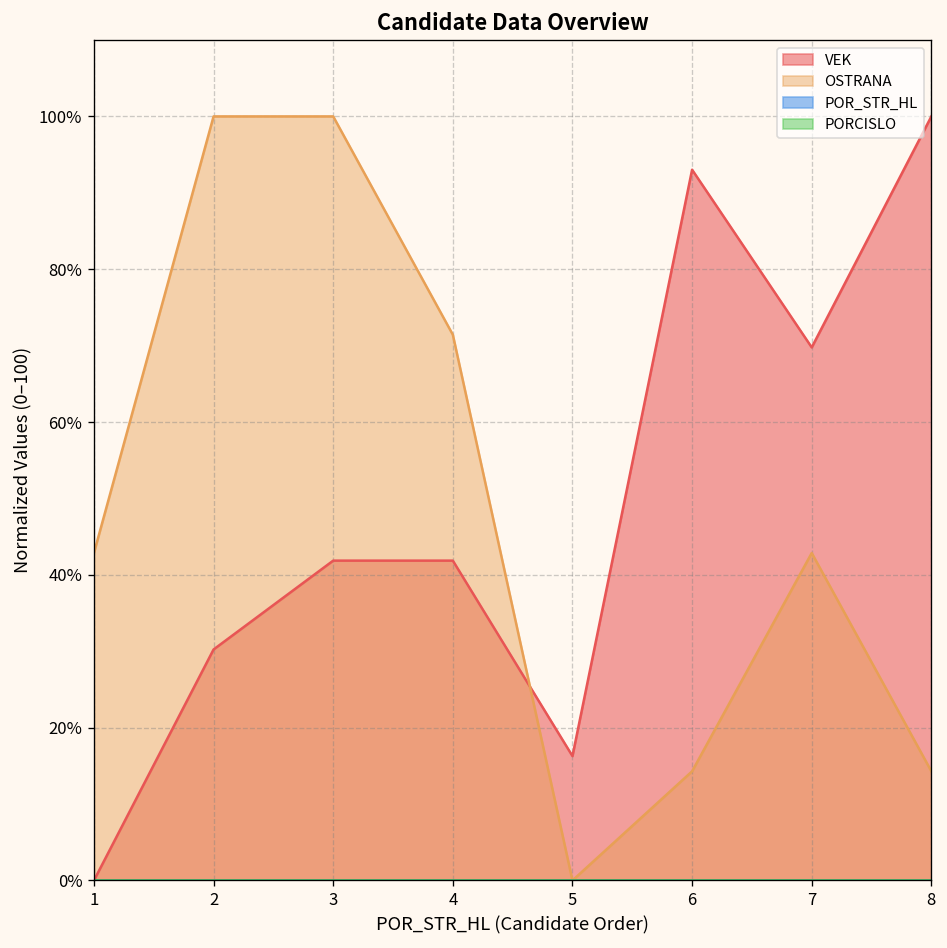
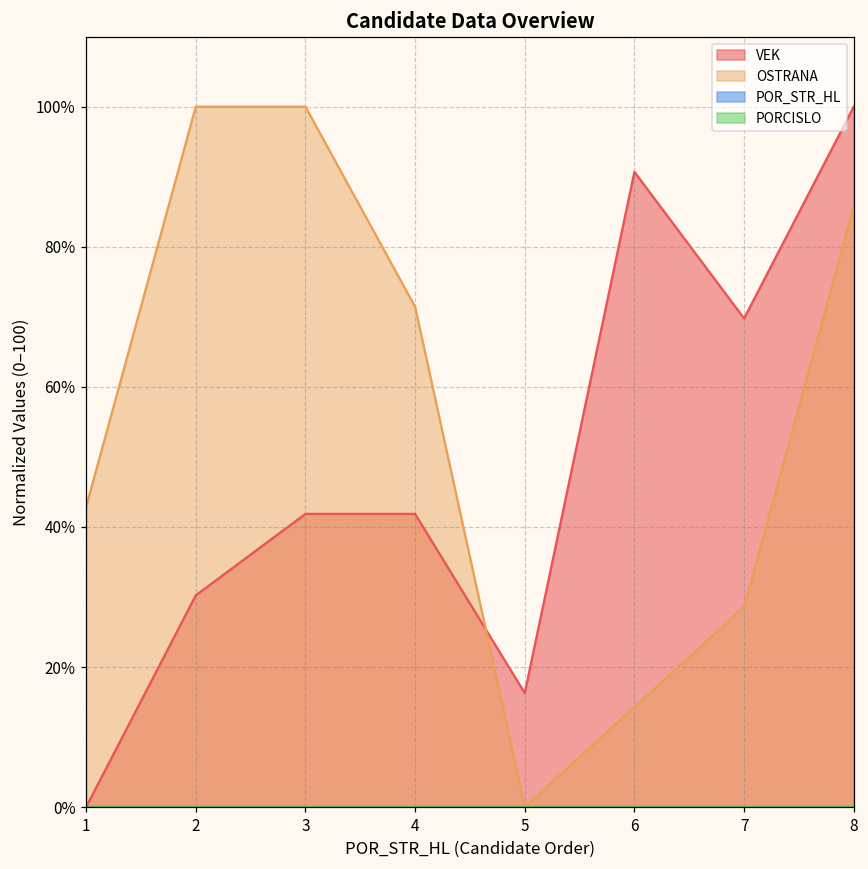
VEK, 6: 93% -> 91%
OSTRANA, 7: 43% -> 29%
OSTRANA, 8: 14% -> 86%
